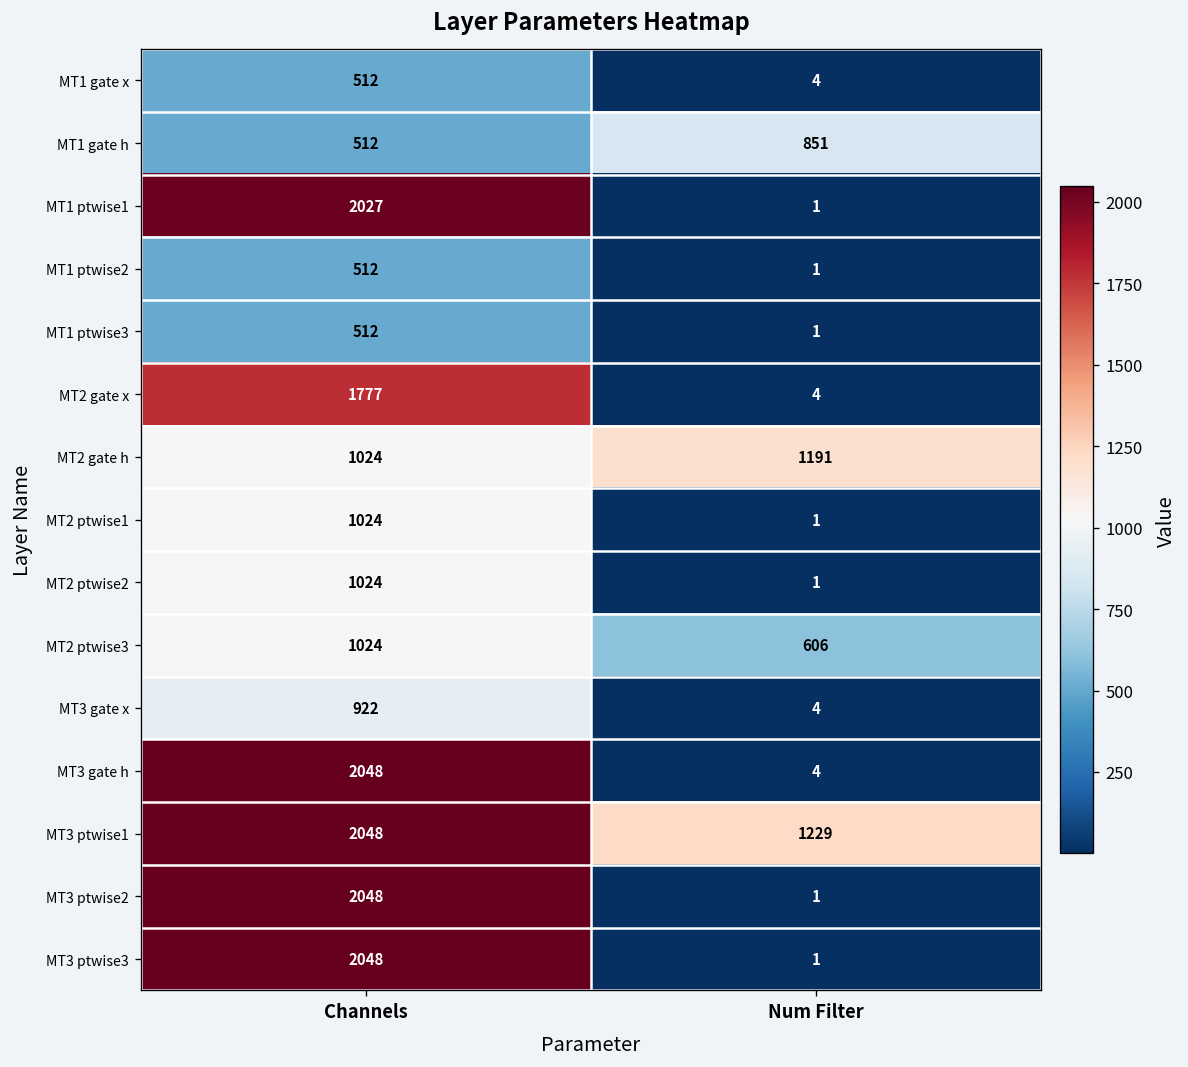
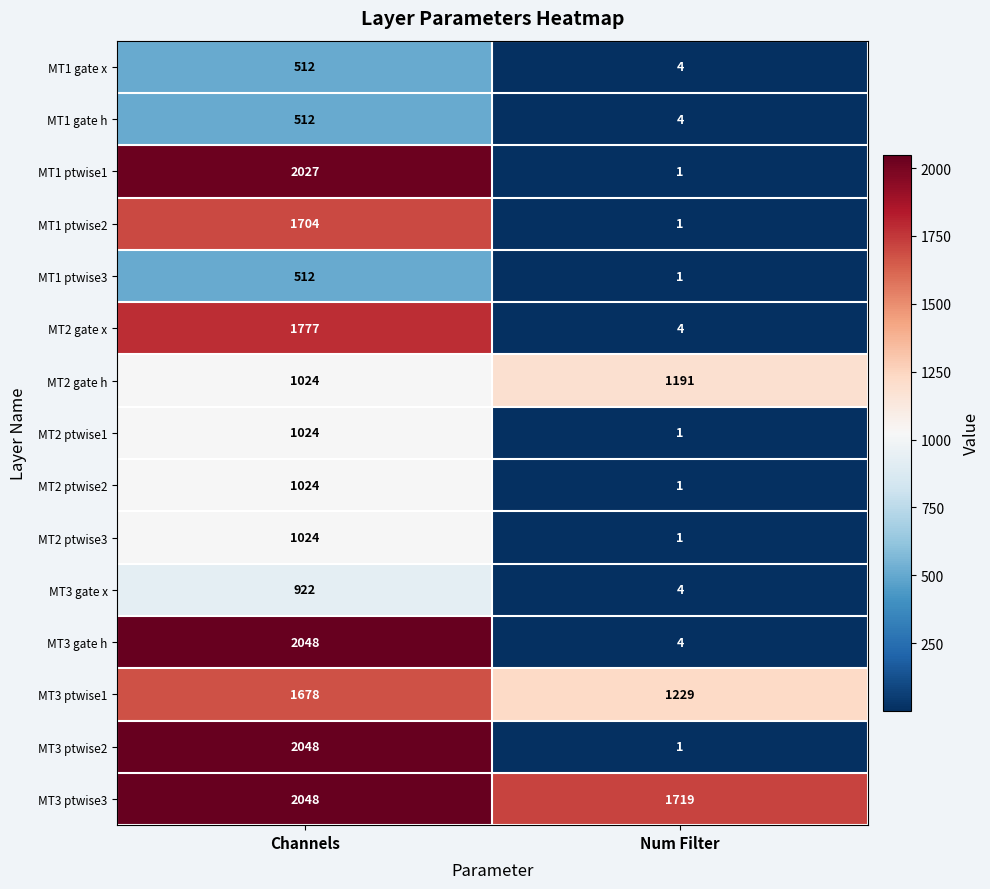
MT1 gate h, Num Filter: 851 -> 4
MT1 ptwise2, Channels: 512 -> 1704
MT2 ptwise3, Num Filter: 606 -> 1
MT3 ptwise1, Channels: 2048 -> 1678
MT3 ptwise3, Num Filter: 1 -> 1719
